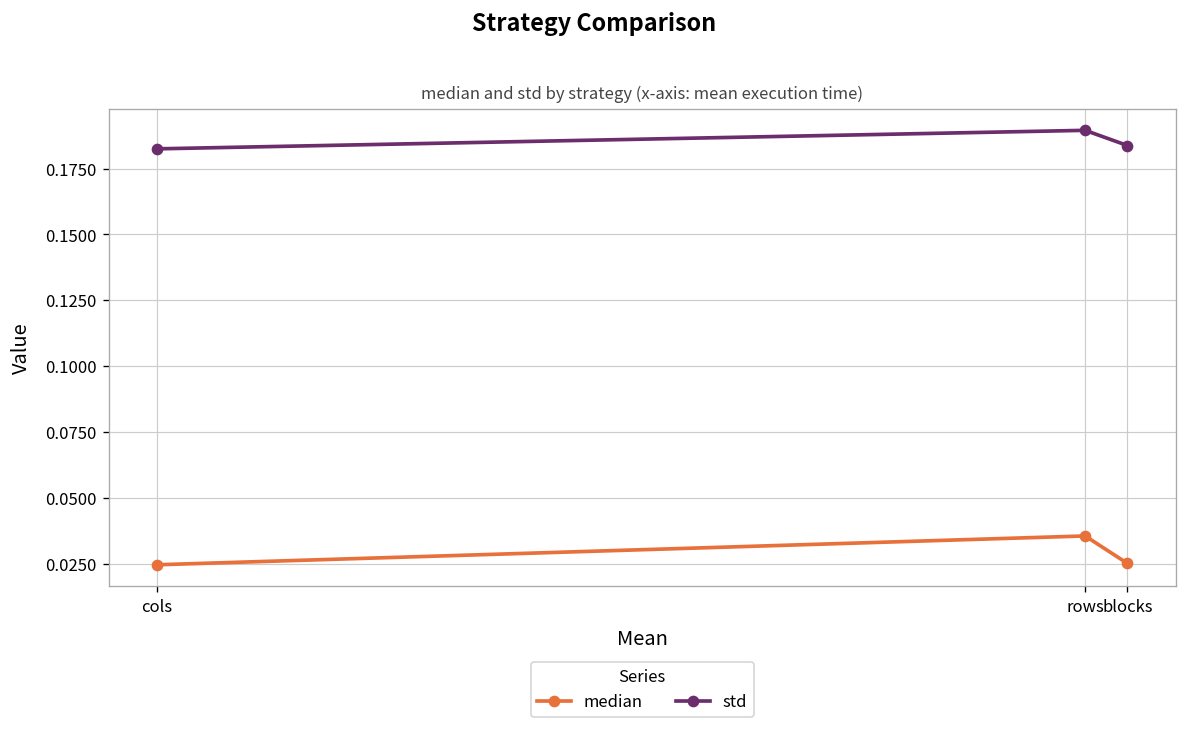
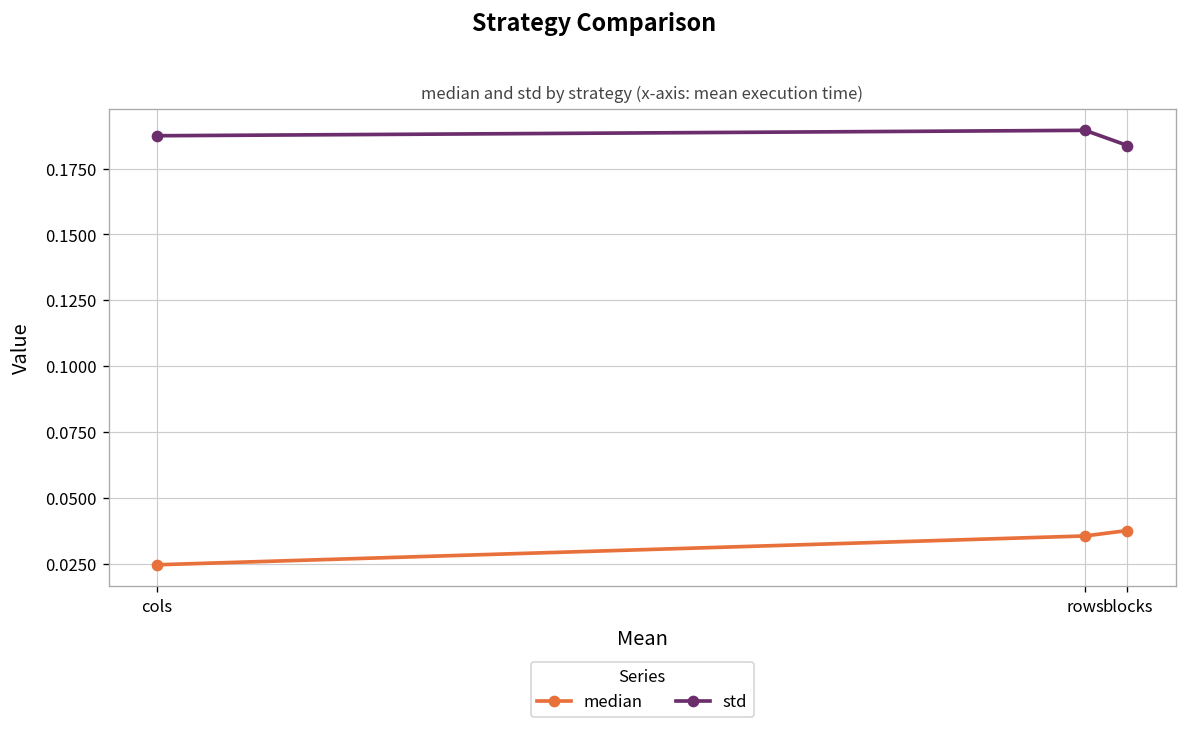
std, cols: 0.182 -> 0.187
median, blocks: 0.025 -> 0.038
